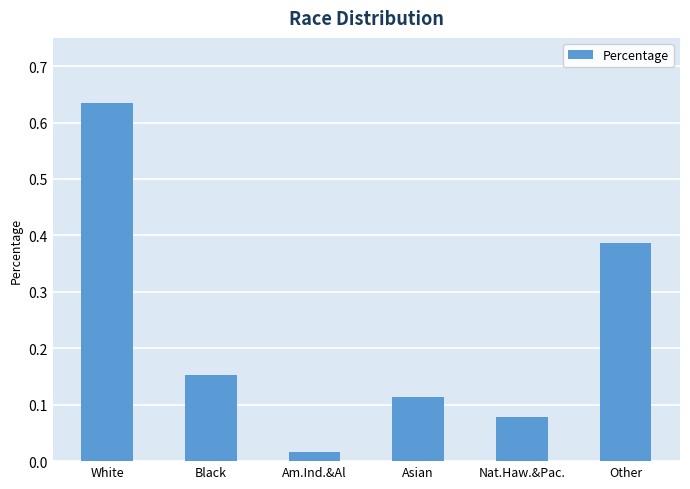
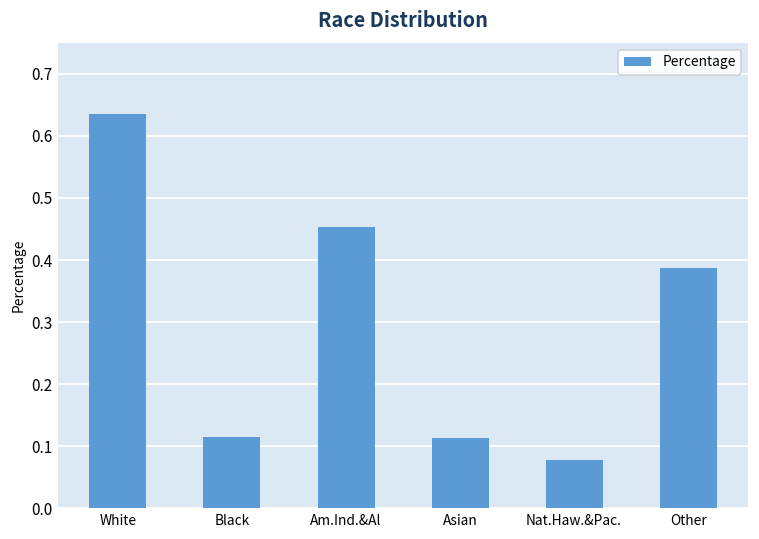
Black: 0.15 -> 0.12
Am.Ind.&Al: 0.02 -> 0.45
